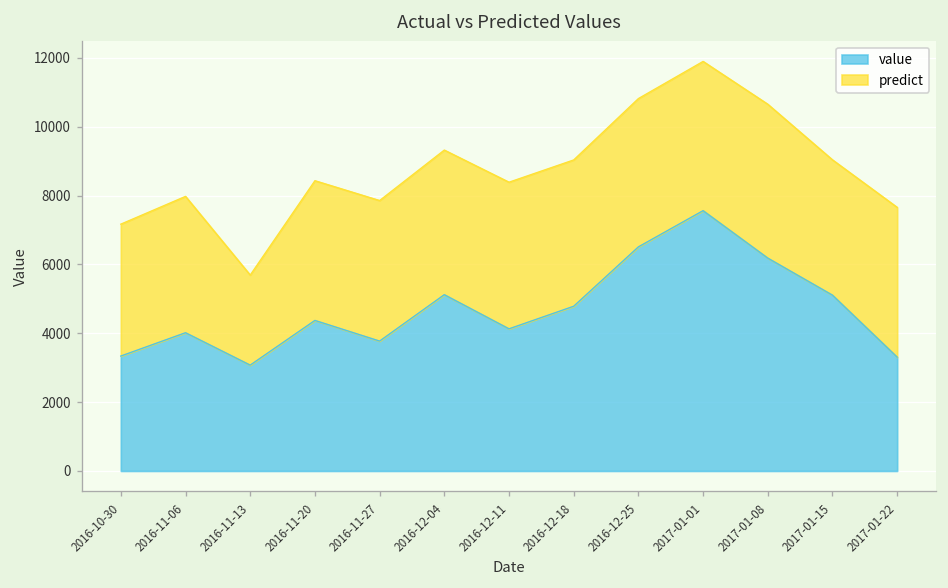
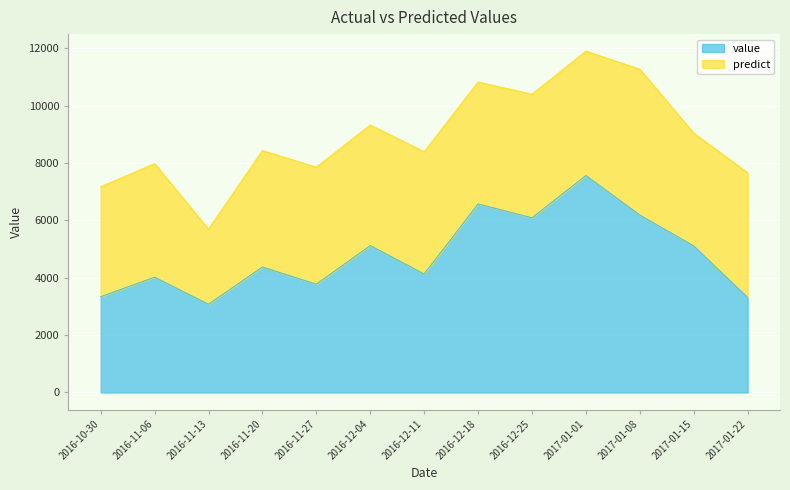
value, 2016-12-18: 4800 -> 6600
value, 2016-12-25: 6500 -> 6100
predict, 2017-01-08: 4500 -> 5100
